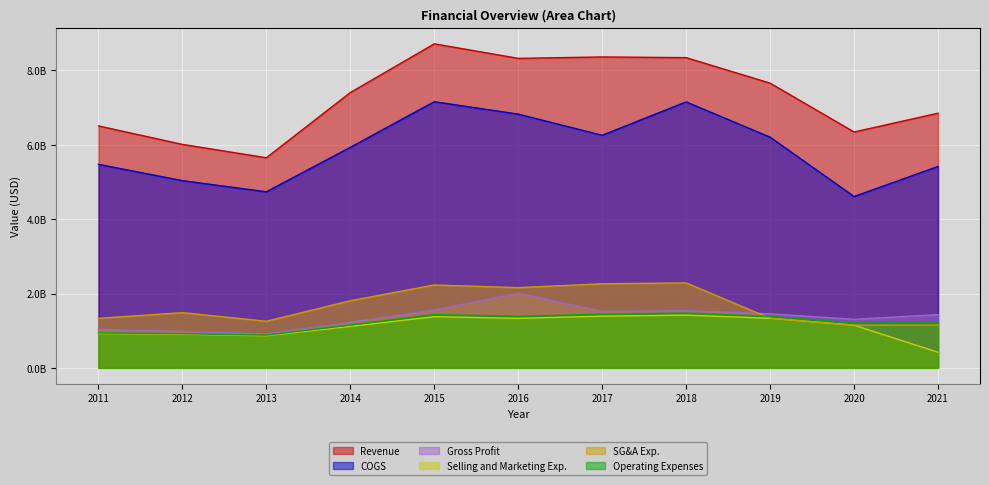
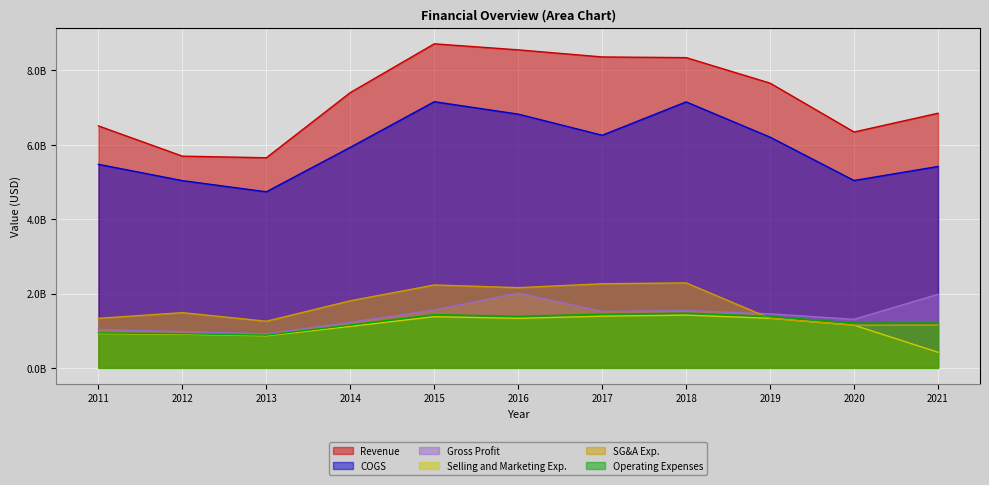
Revenue, 2012: 6000000000 -> 5700000000
Revenue, 2016: 8300000000 -> 8600000000
COGS, 2020: 4600000000 -> 5000000000
Gross Profit, 2021: 1400000000 -> 2000000000
